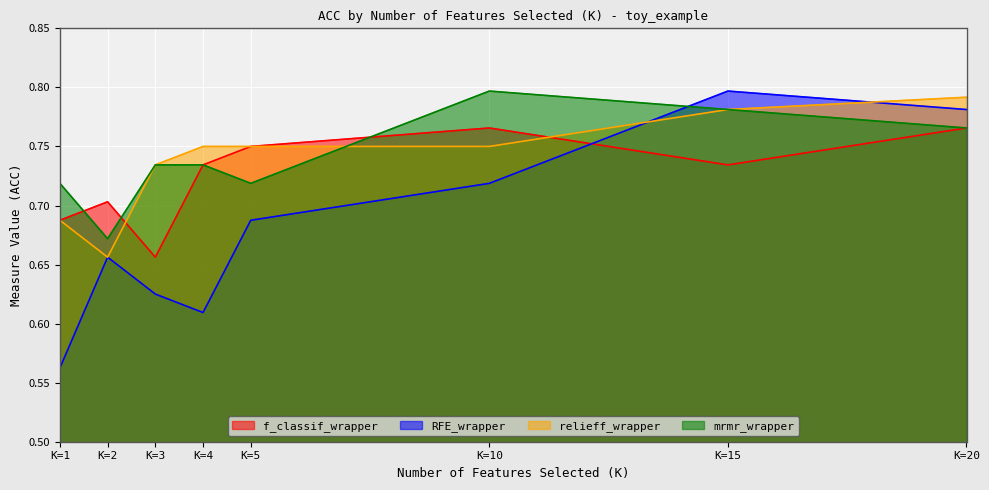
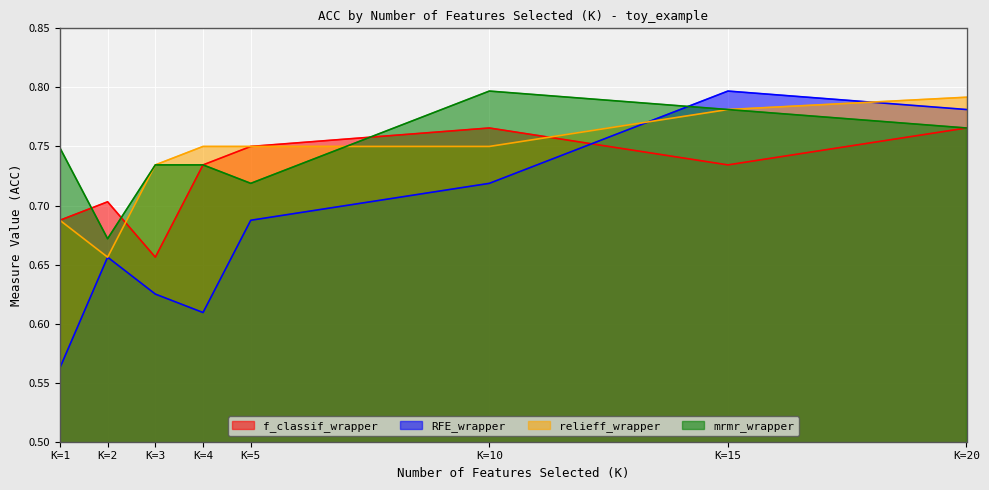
mrmr_wrapper, K=1: 0.719 -> 0.749
